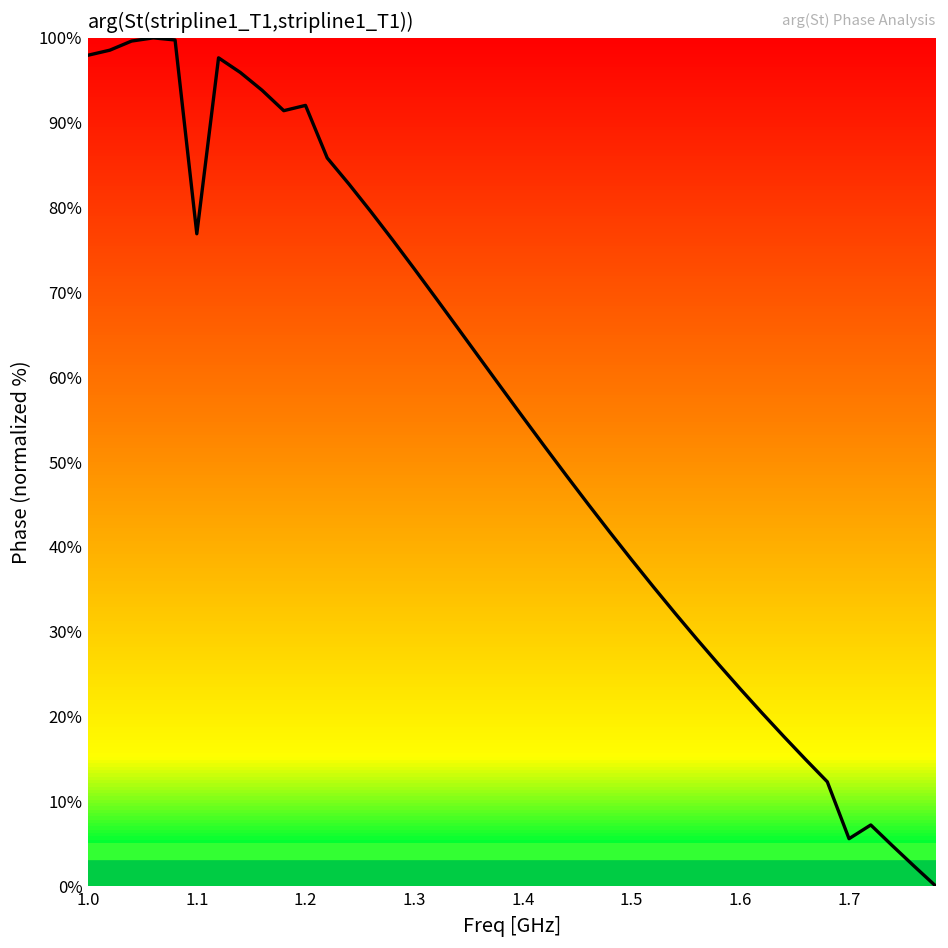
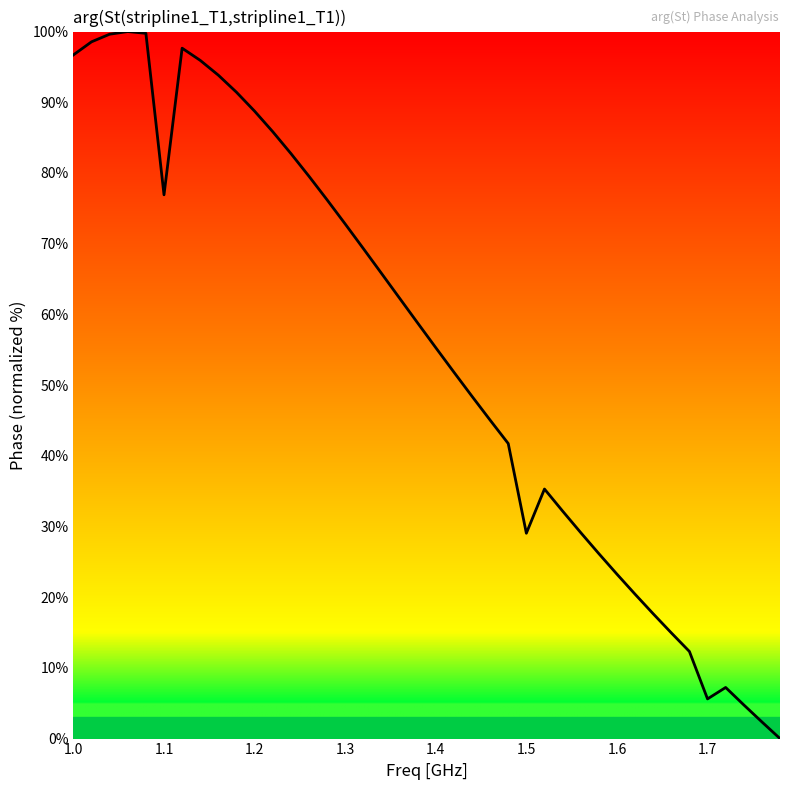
1.0: 98% -> 97%
1.2: 92% -> 89%
1.5: 38% -> 29%
